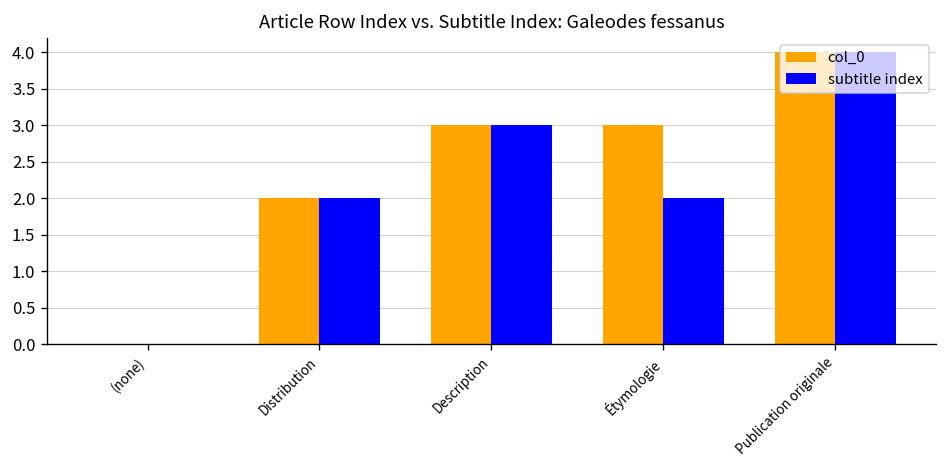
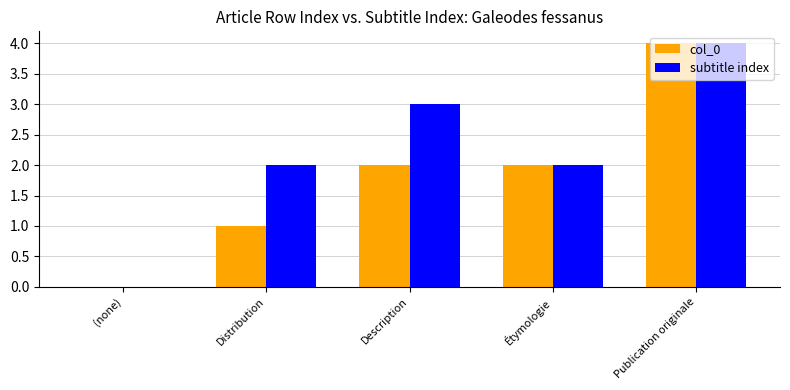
col_0, Distribution: 2 -> 1
col_0, Description: 3 -> 2
col_0, Étymologie: 3 -> 2
